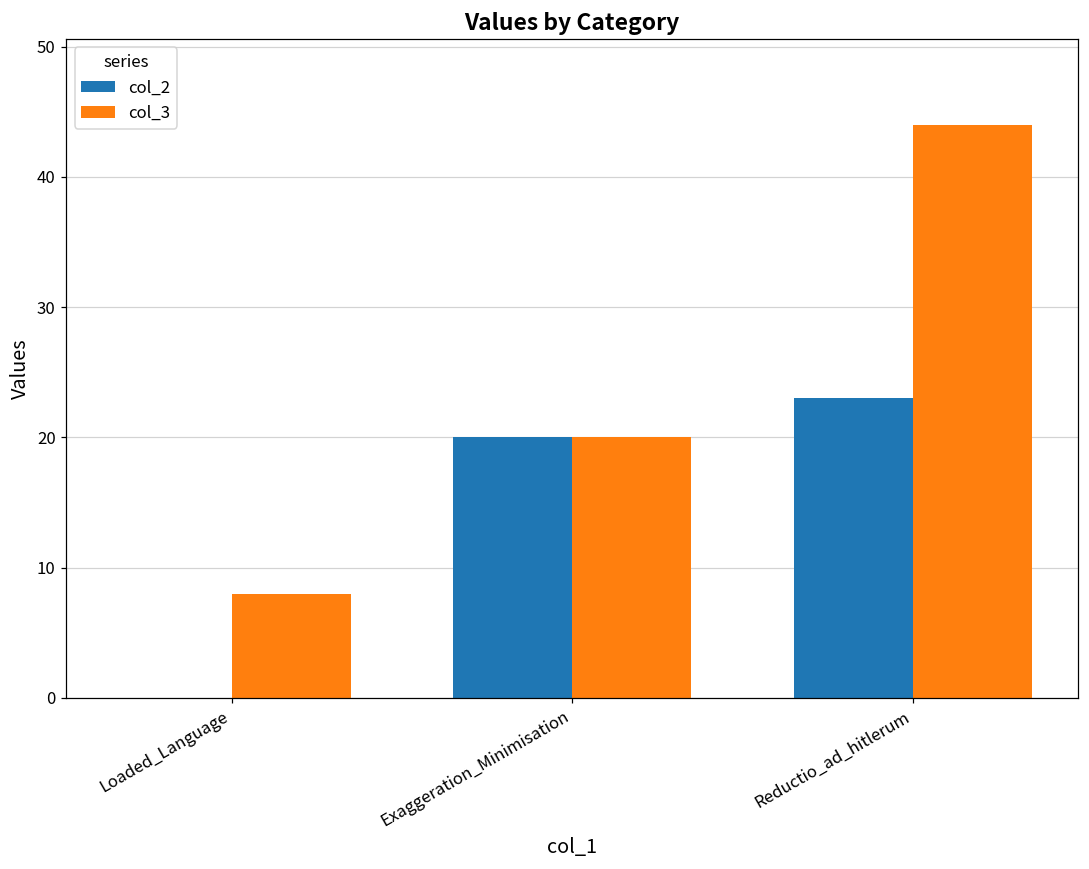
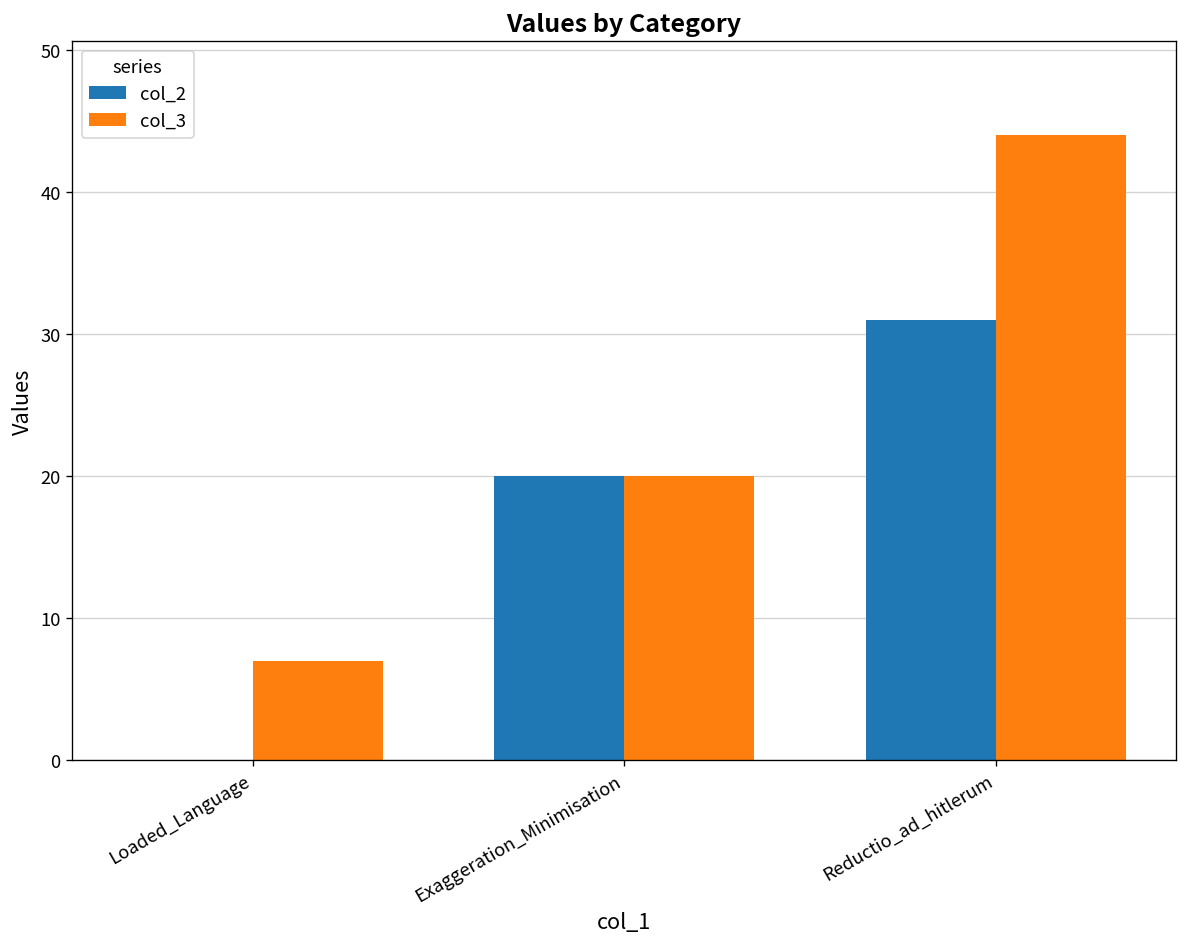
col_3, Loaded_Language: 8 -> 7
col_2, Reductio_ad_hitlerum: 23 -> 31
